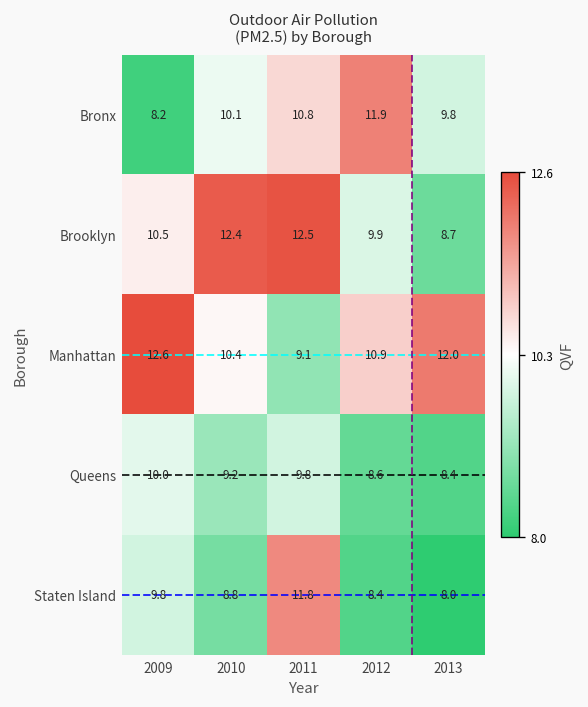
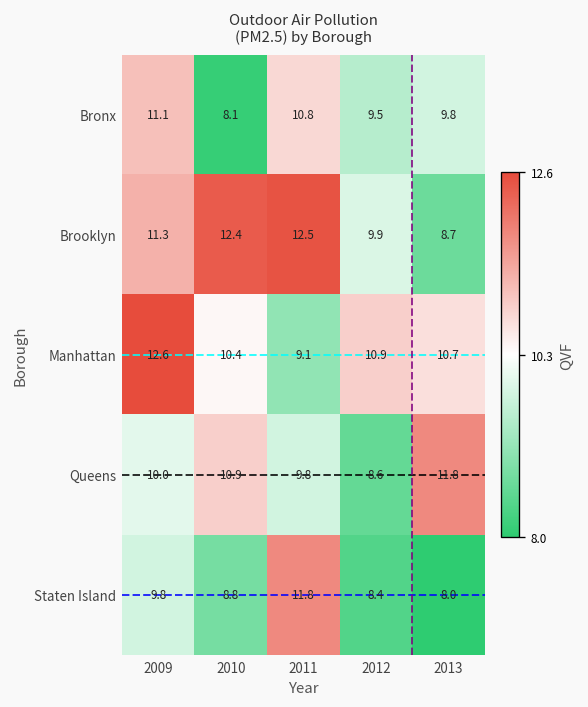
Bronx, 2009: 8.2 -> 11.1
Bronx, 2010: 10.1 -> 8.1
Bronx, 2012: 11.9 -> 9.5
Brooklyn, 2009: 10.5 -> 11.3
Manhattan, 2013: 12.0 -> 10.7
Queens, 2010: 9.2 -> 10.9
Queens, 2013: 8.4 -> 11.8
